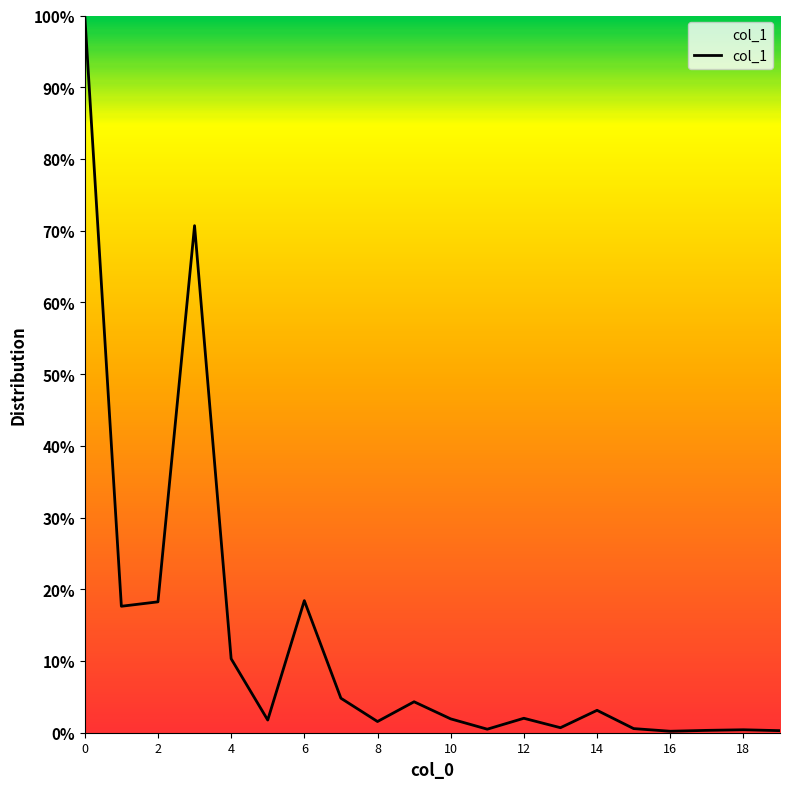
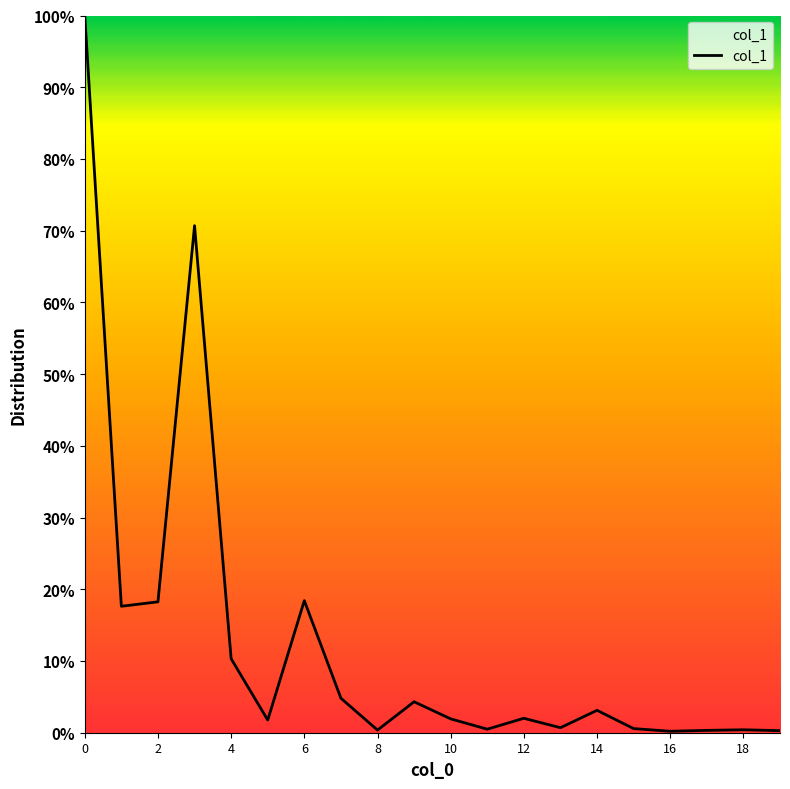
8: 2% -> 0%
